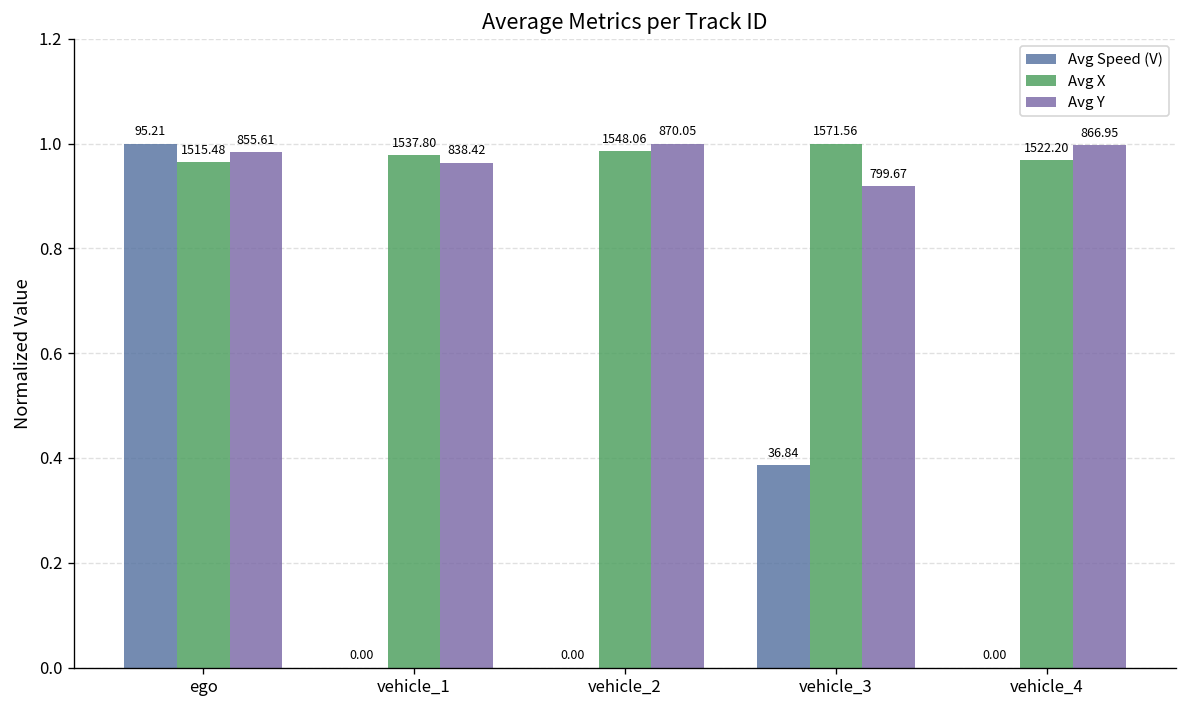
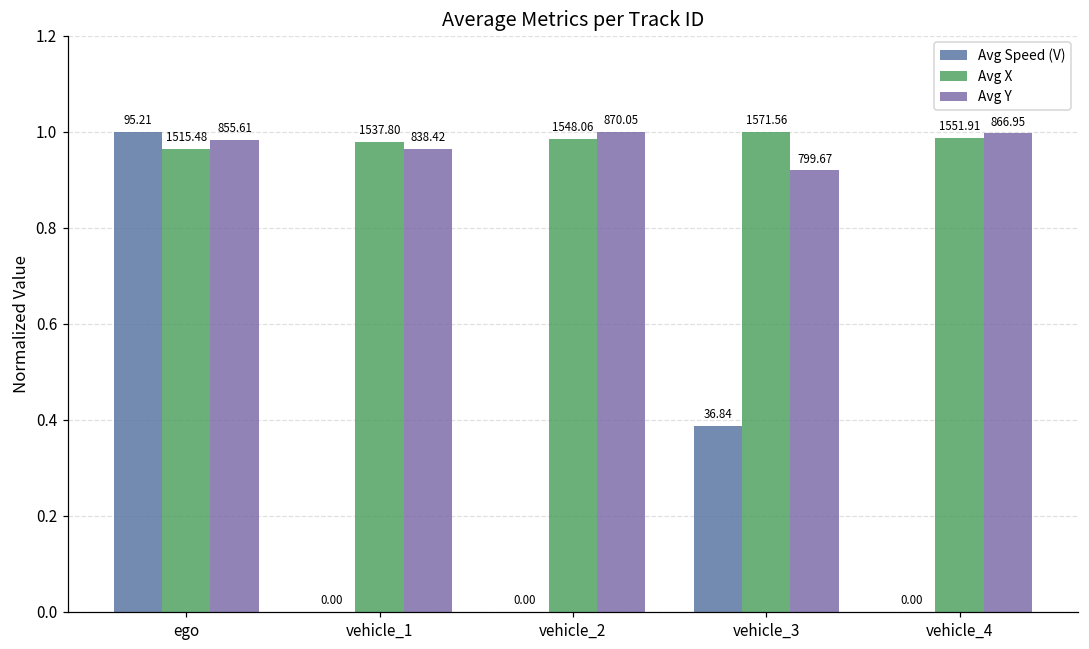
Avg X, vehicle_4: 1522.20 -> 1551.91
